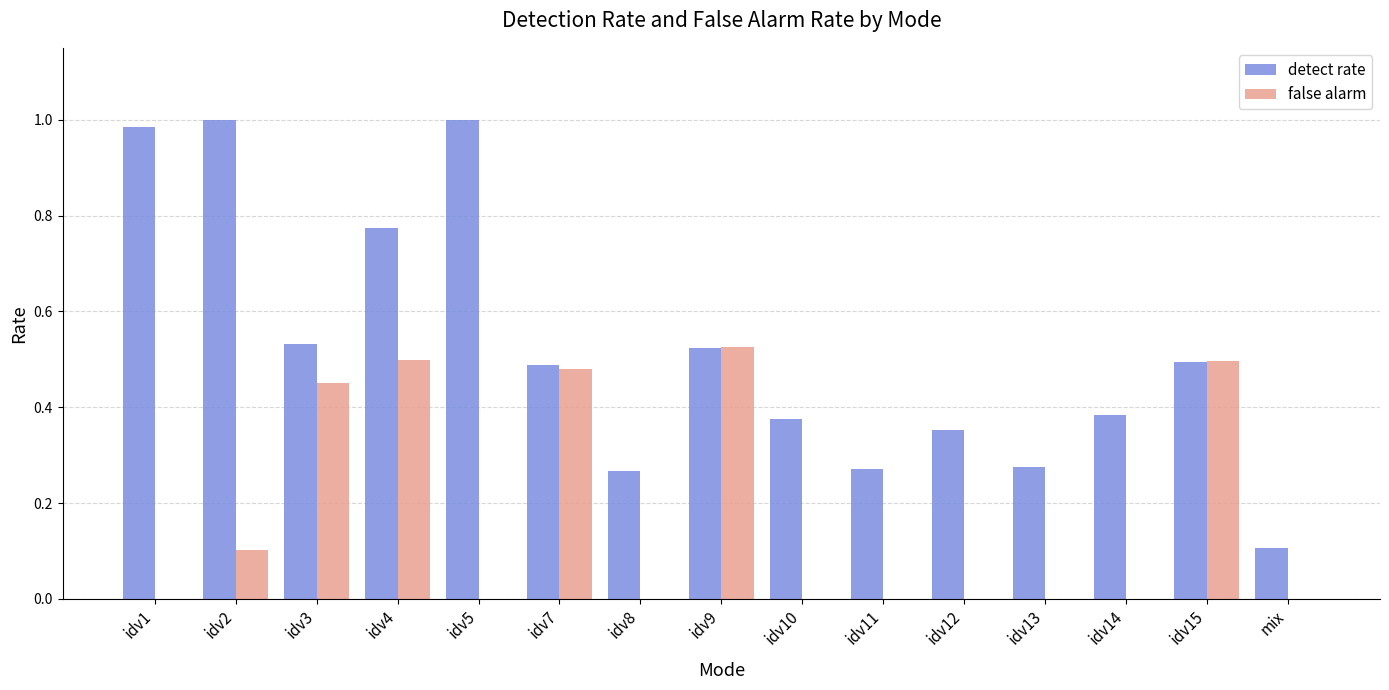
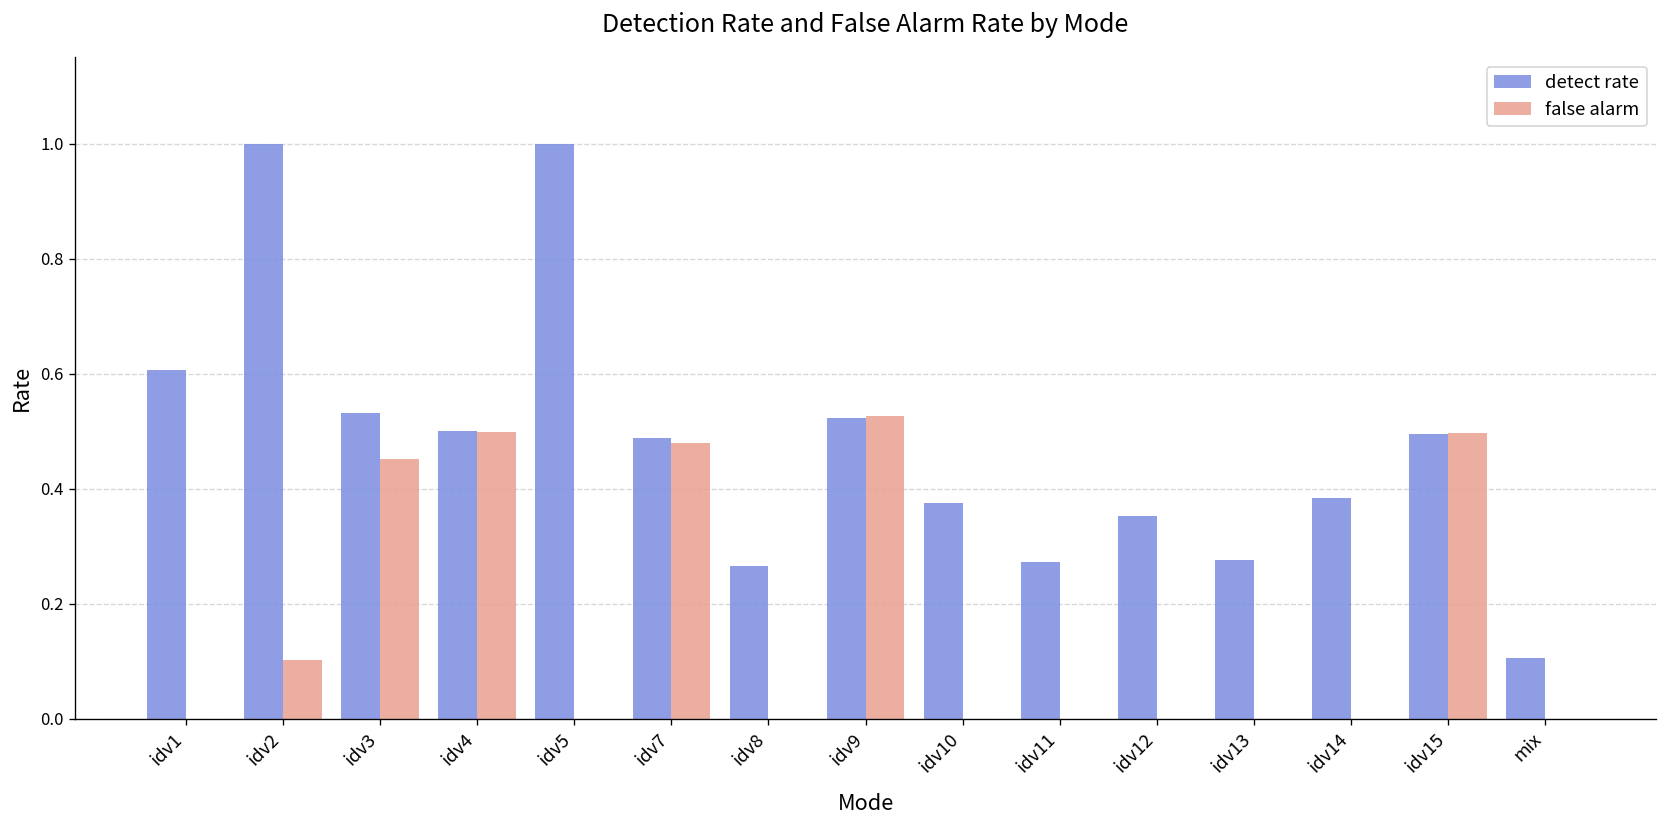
detect rate, idv1: 0.98 -> 0.61
detect rate, idv4: 0.77 -> 0.50
